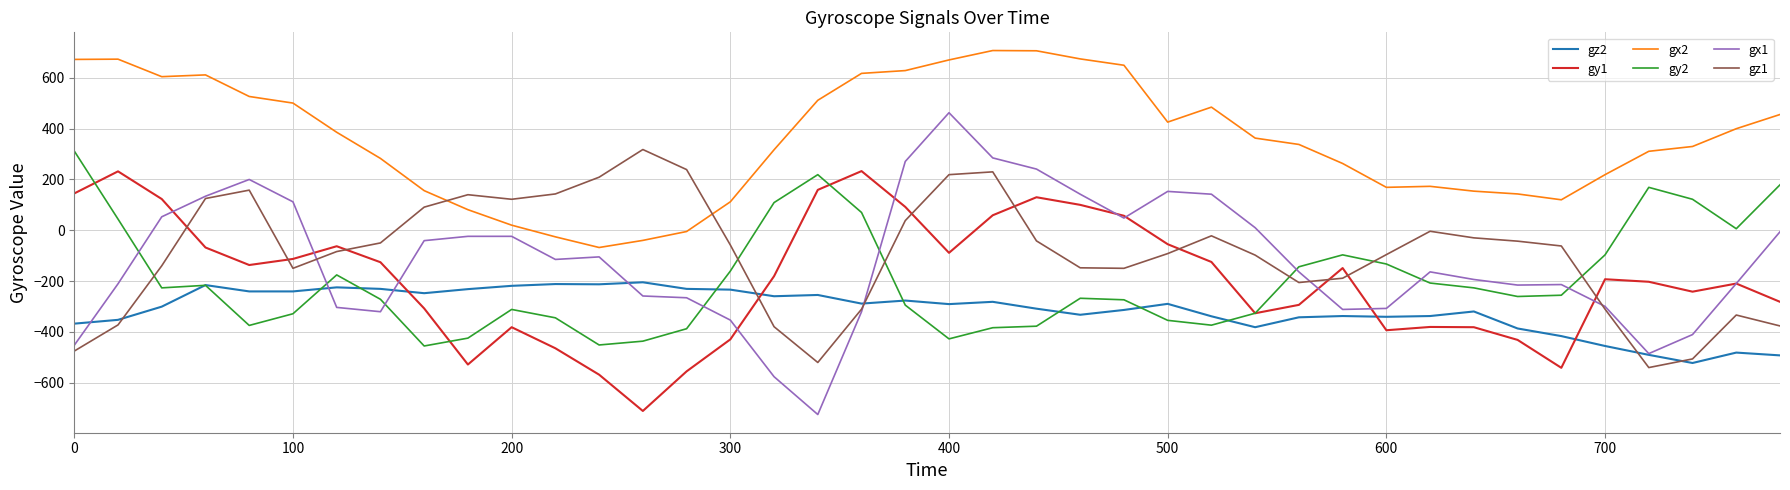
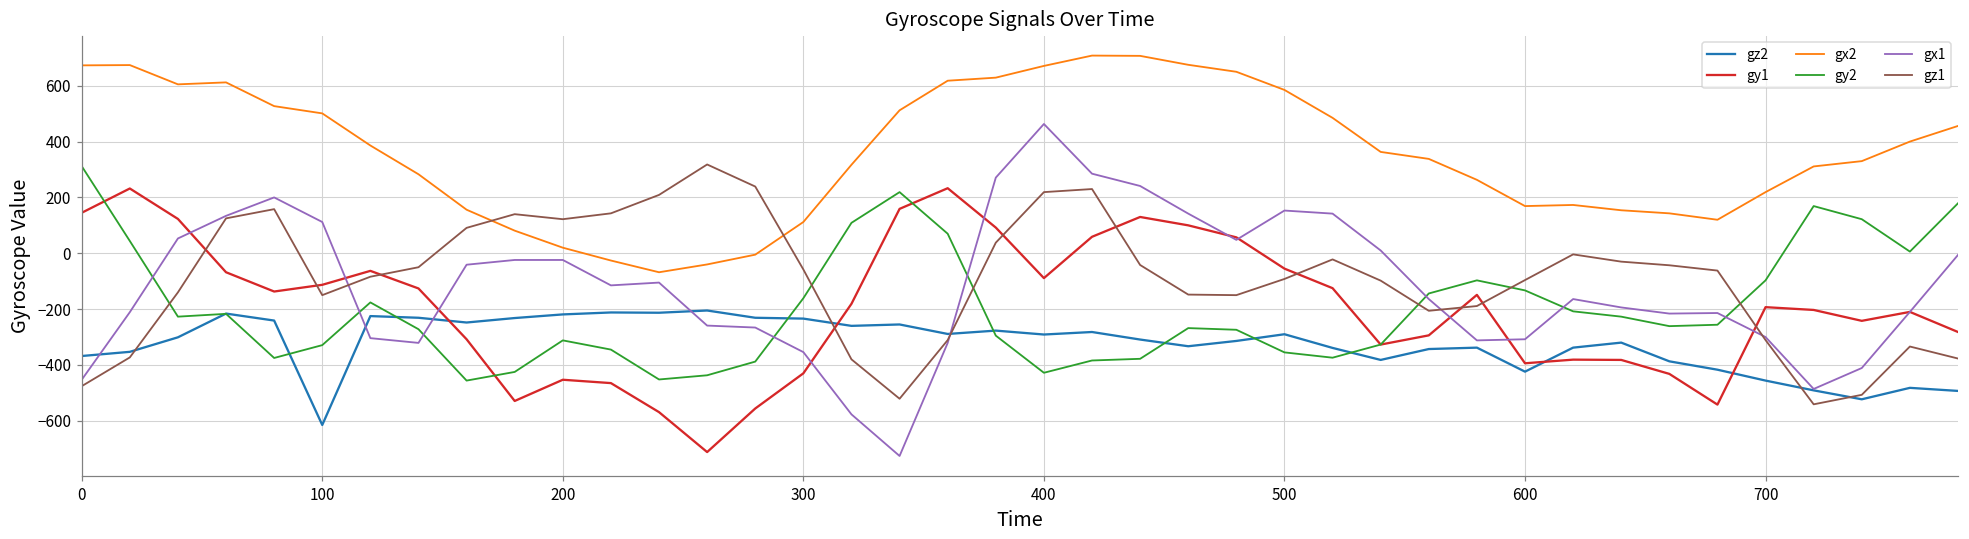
gz2, 100: -240 -> -620
gy1, 200: -380 -> -450
gx2, 500: 430 -> 590
gz2, 600: -340 -> -420
